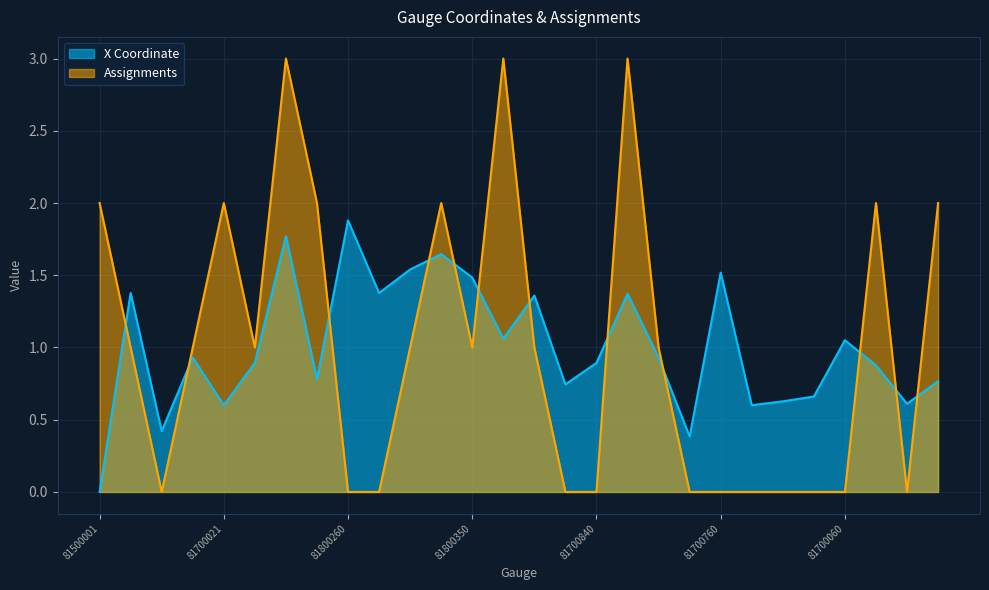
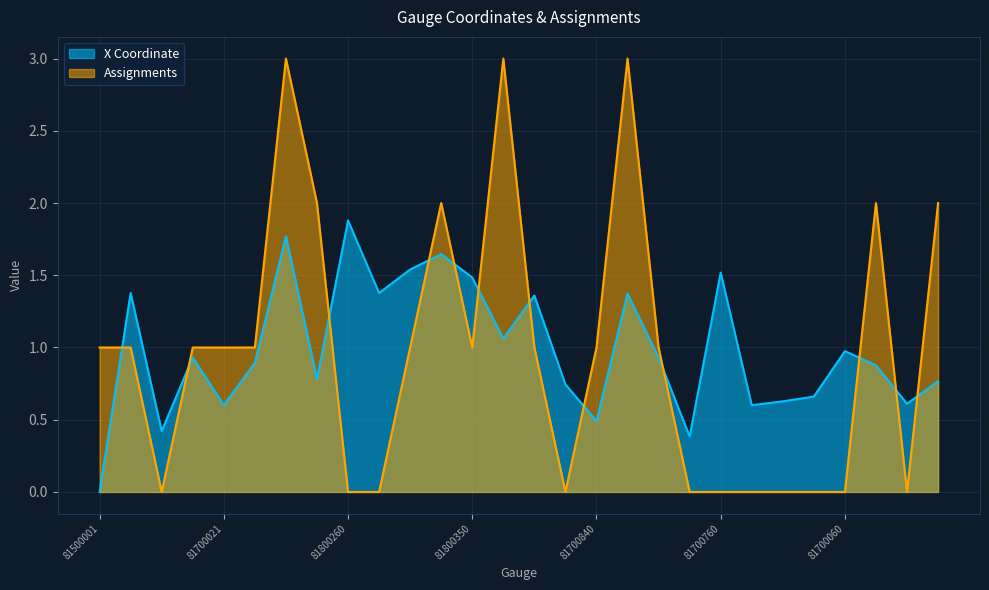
Assignments, 81500001: 2 -> 1
Assignments, 81700021: 2 -> 1
X Coordinate, 81700840: 0.89 -> 0.49
Assignments, 81700840: 0 -> 1
X Coordinate, 81700060: 1.05 -> 0.97
